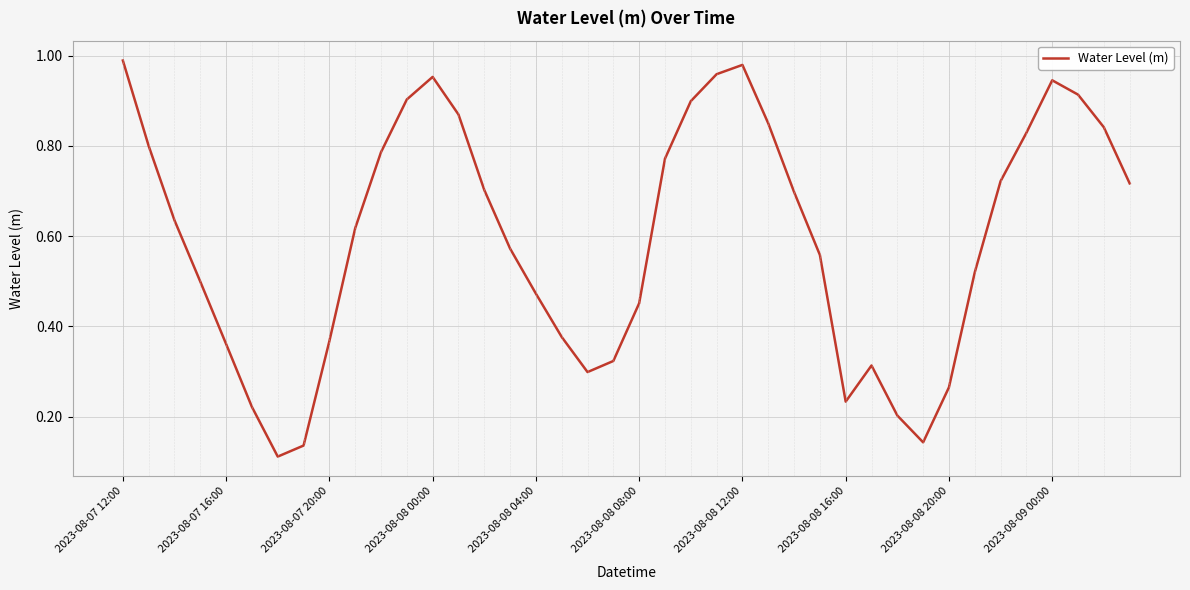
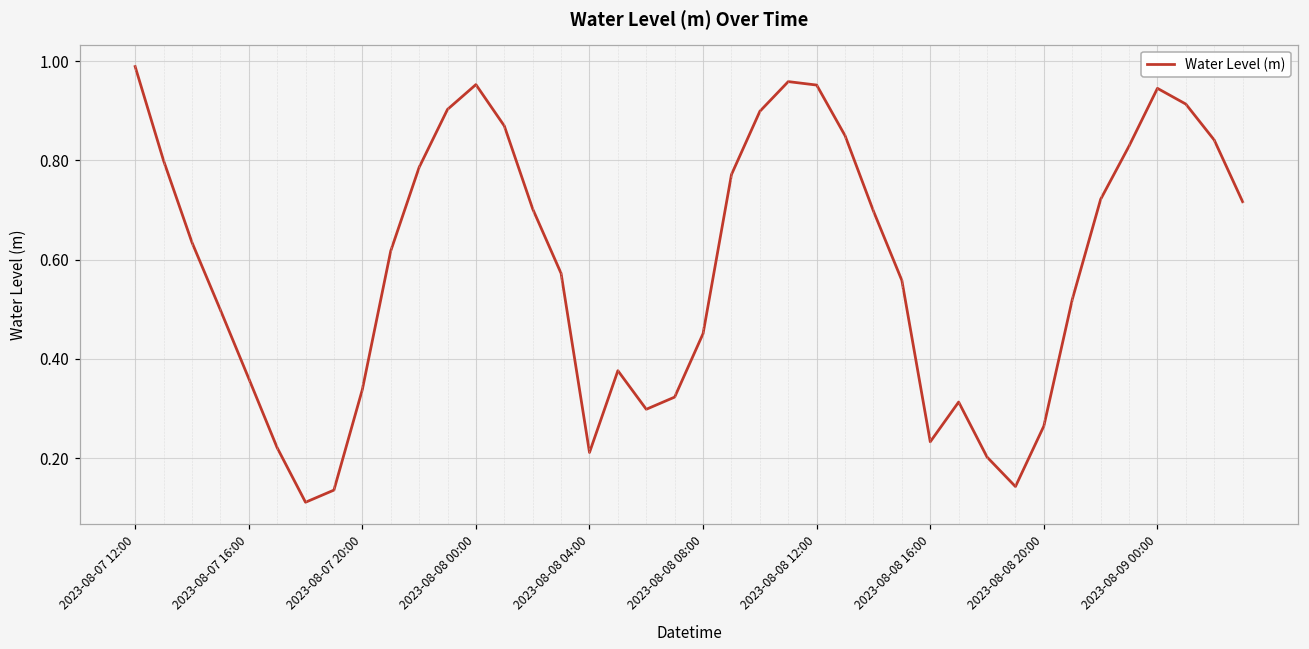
2023-08-07 20:00: 0.37 -> 0.34
2023-08-08 04:00: 0.47 -> 0.21
2023-08-08 12:00: 0.98 -> 0.95
